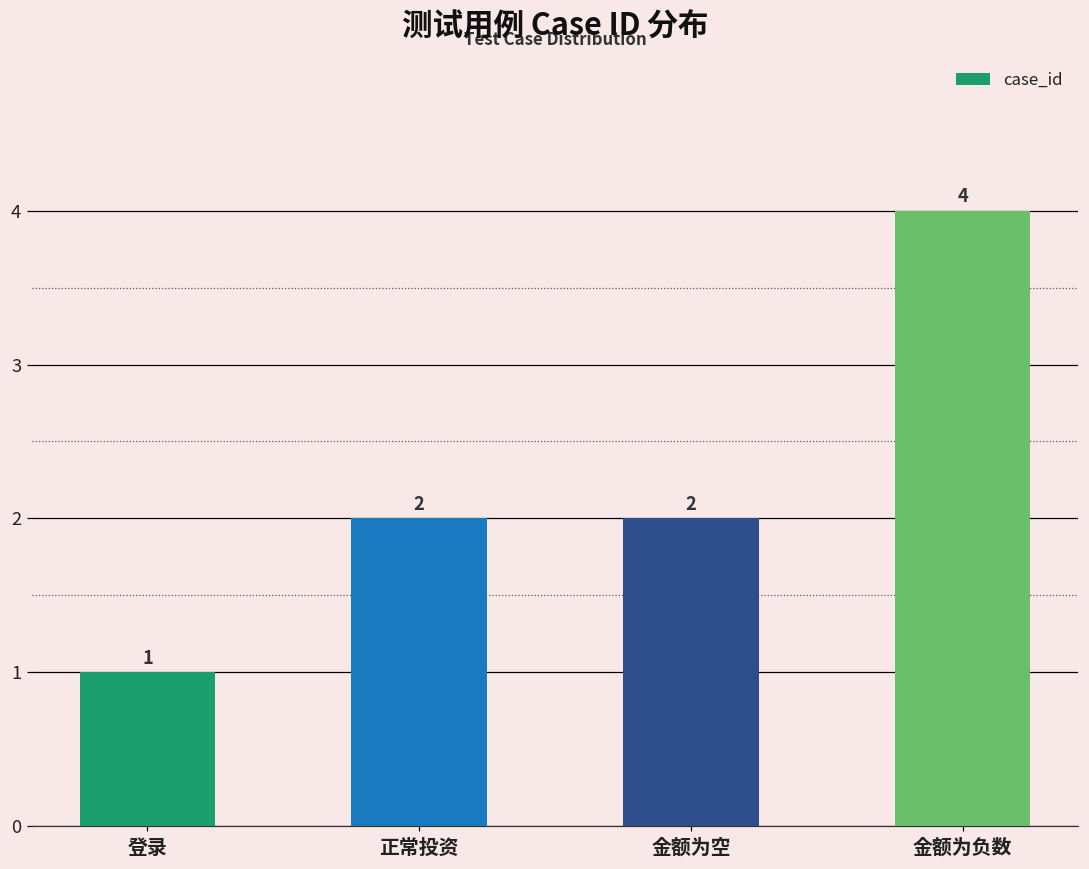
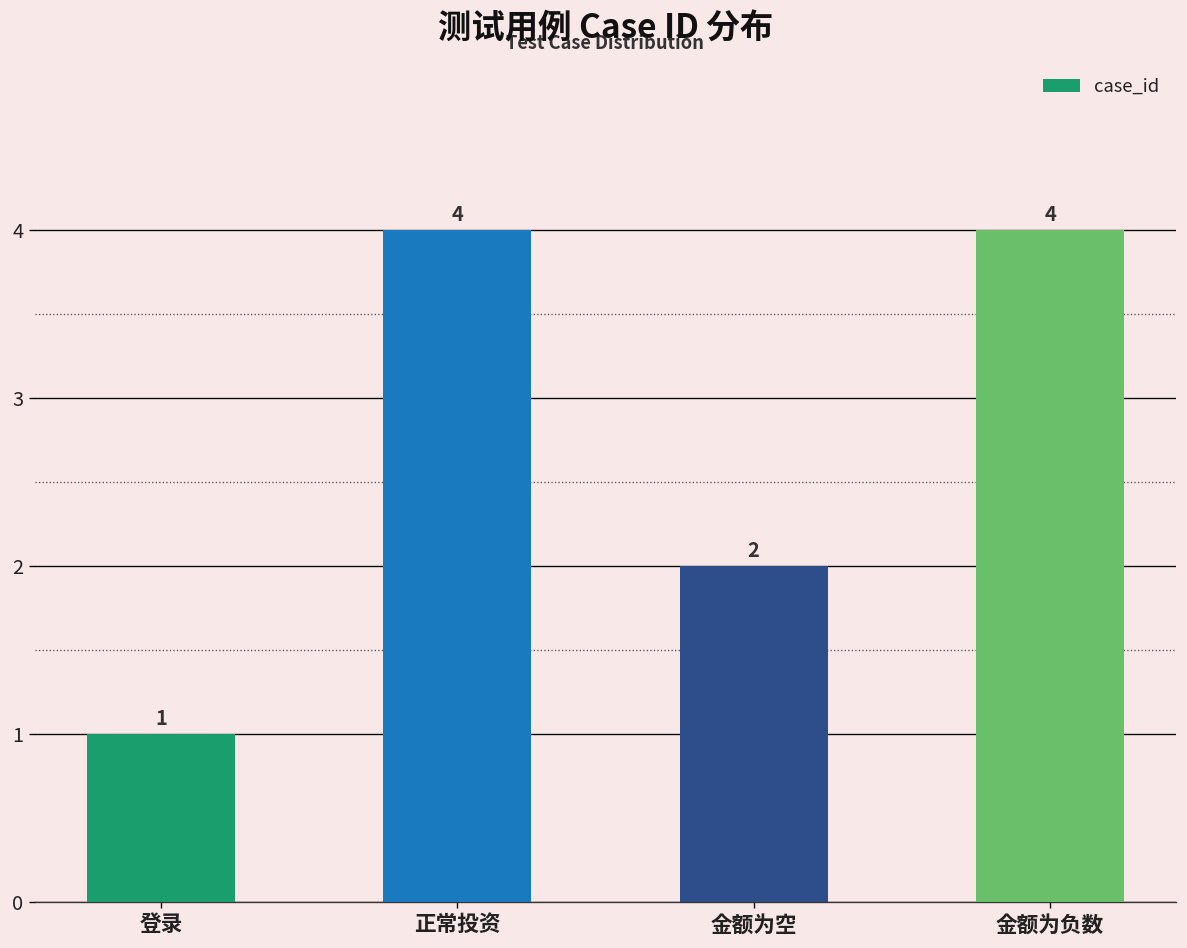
正常投资: 2 -> 4
